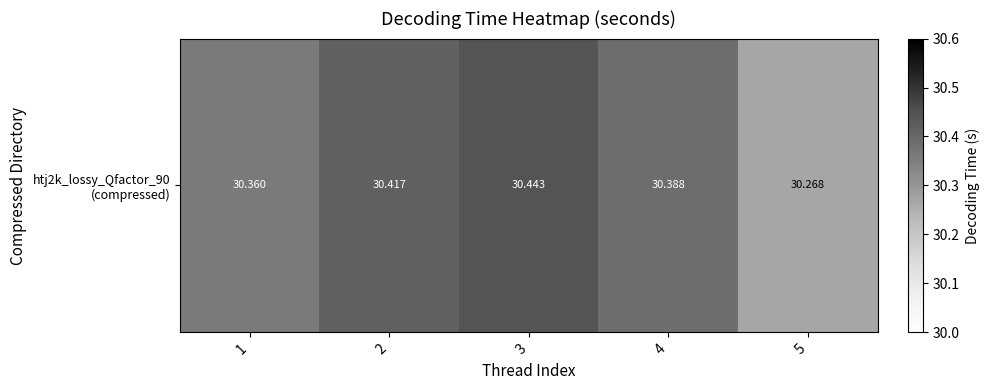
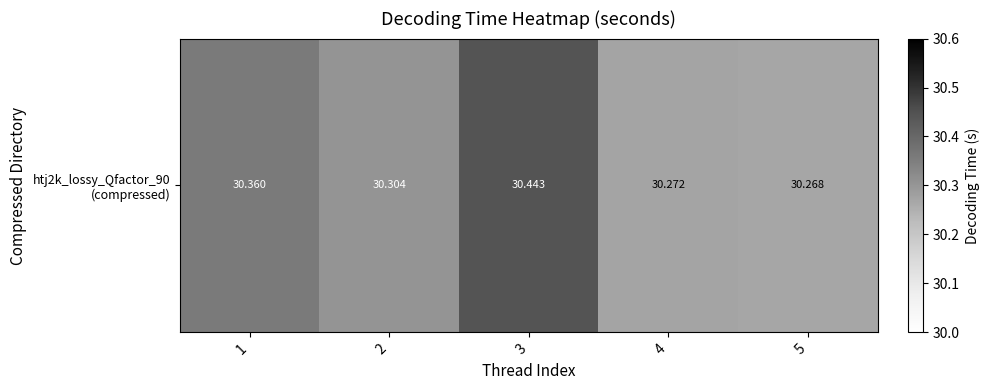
htj2k_lossy_Qfactor_90 (compressed), 2: 30.417 -> 30.304
htj2k_lossy_Qfactor_90 (compressed), 4: 30.388 -> 30.272
